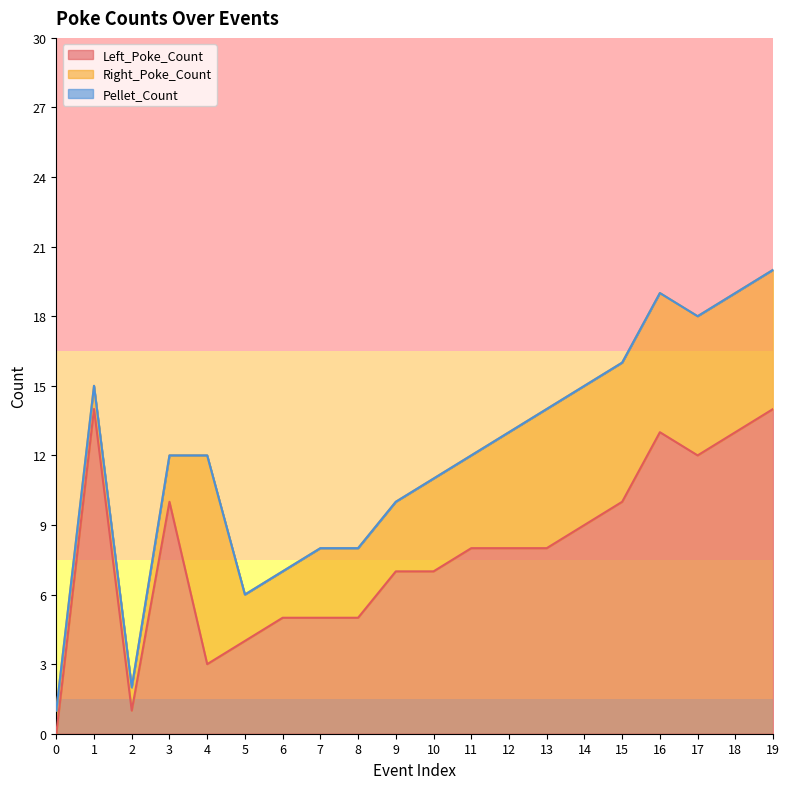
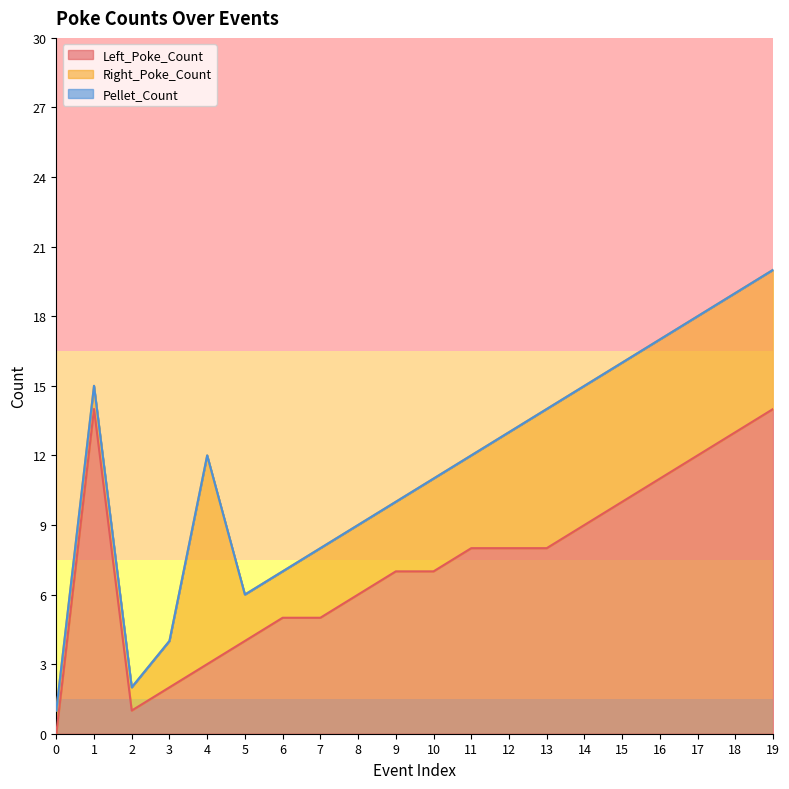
Left_Poke_Count, 3: 10 -> 2
Left_Poke_Count, 8: 5 -> 6
Left_Poke_Count, 16: 13 -> 11
